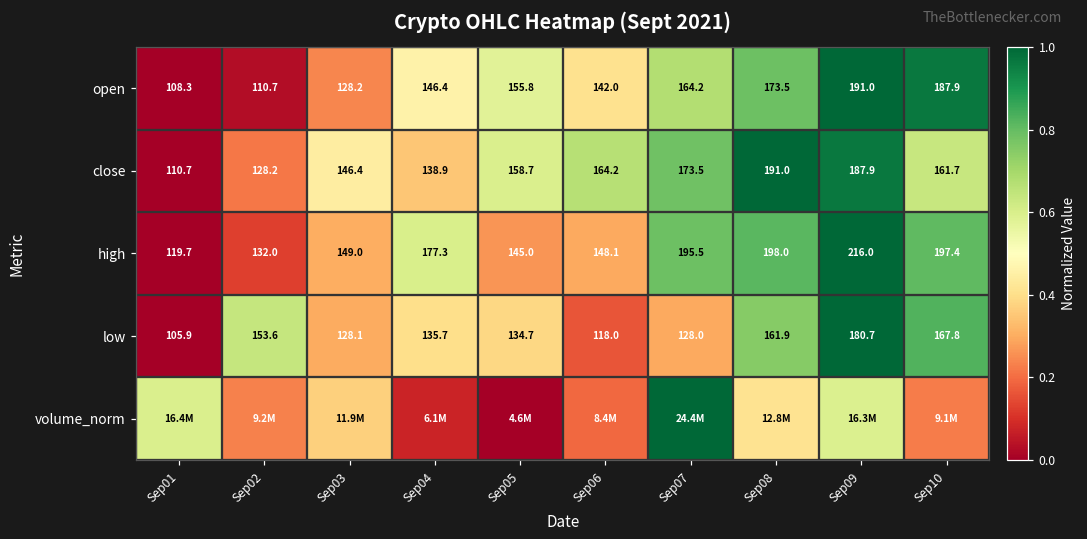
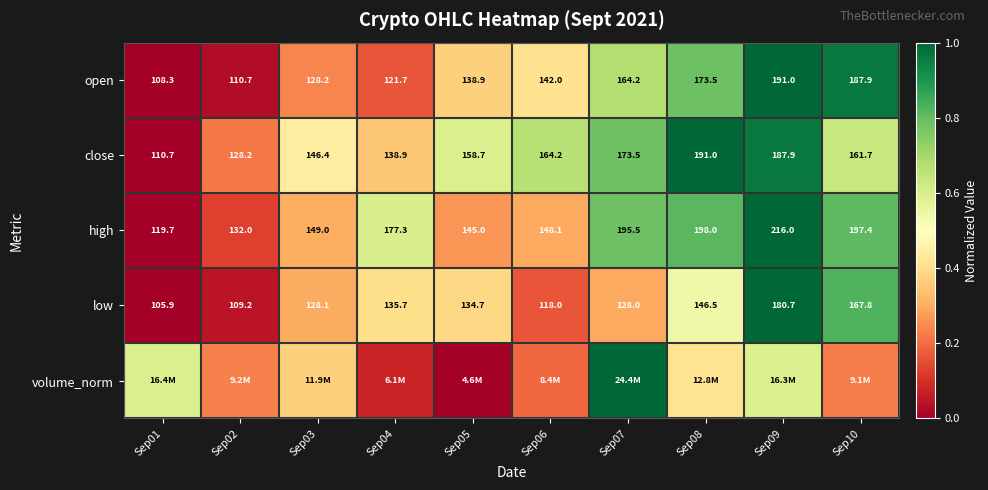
open, Sep04: 146.4 -> 121.7
open, Sep05: 155.8 -> 138.9
low, Sep02: 153.6 -> 109.2
low, Sep08: 161.9 -> 146.5
